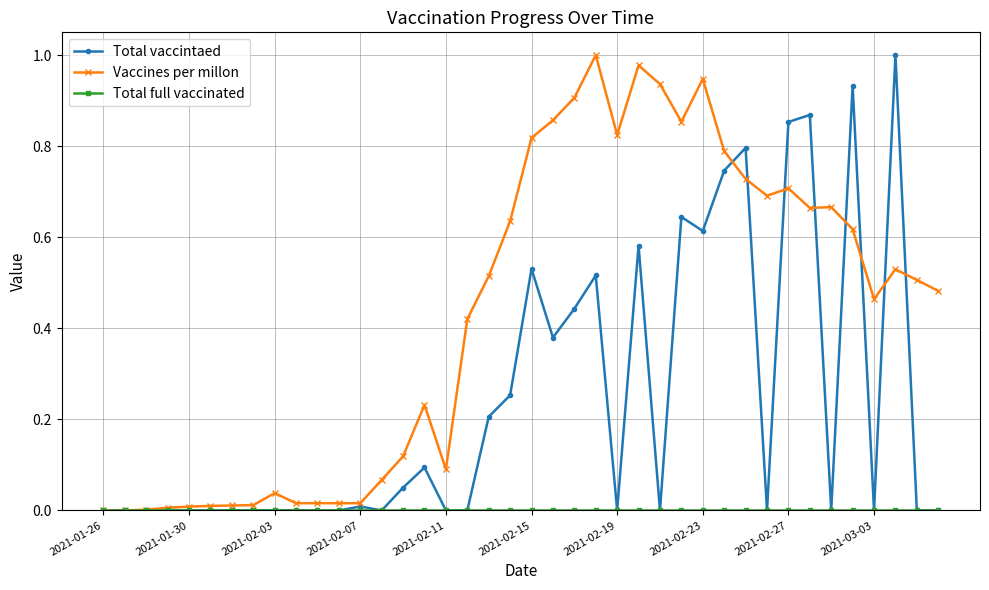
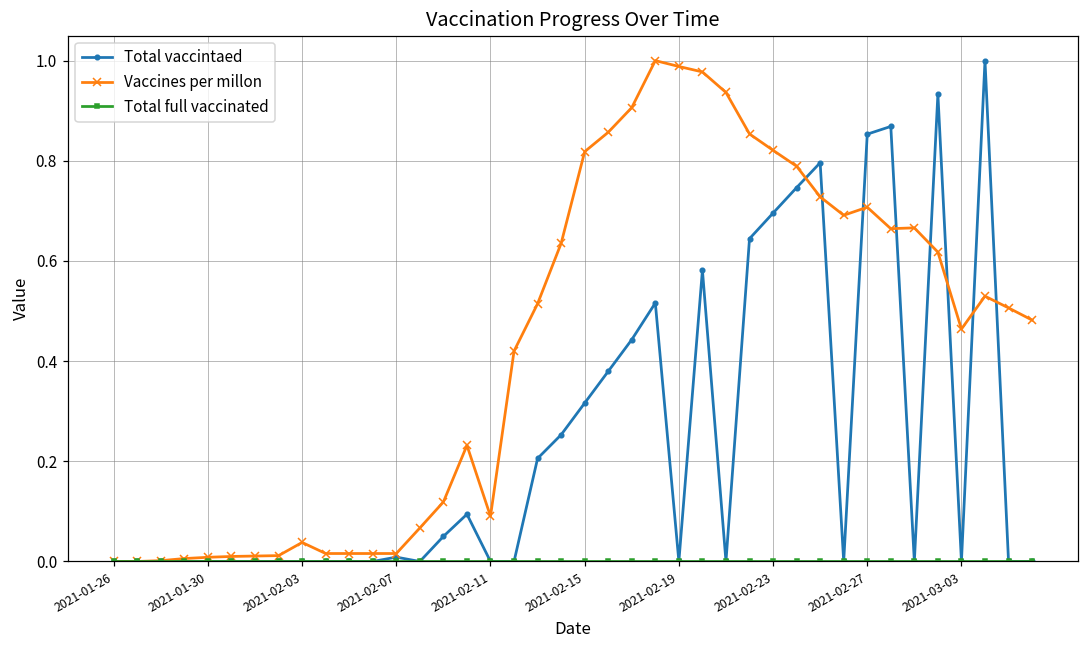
Total vaccintaed, 2021-02-15: 0.53 -> 0.32
Vaccines per millon, 2021-02-19: 0.82 -> 0.99
Total vaccintaed, 2021-02-23: 0.61 -> 0.70
Vaccines per millon, 2021-02-23: 0.95 -> 0.82
